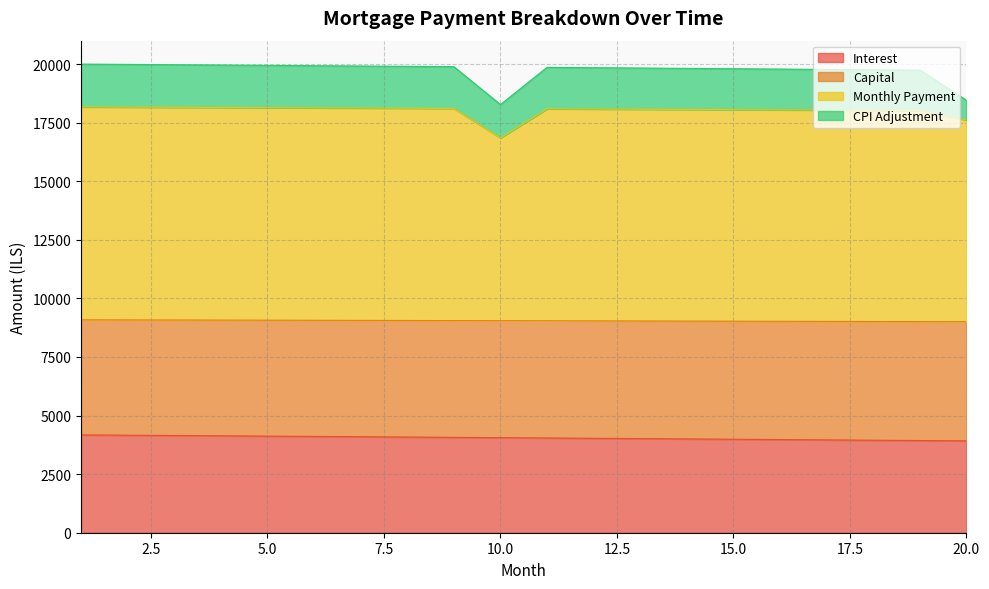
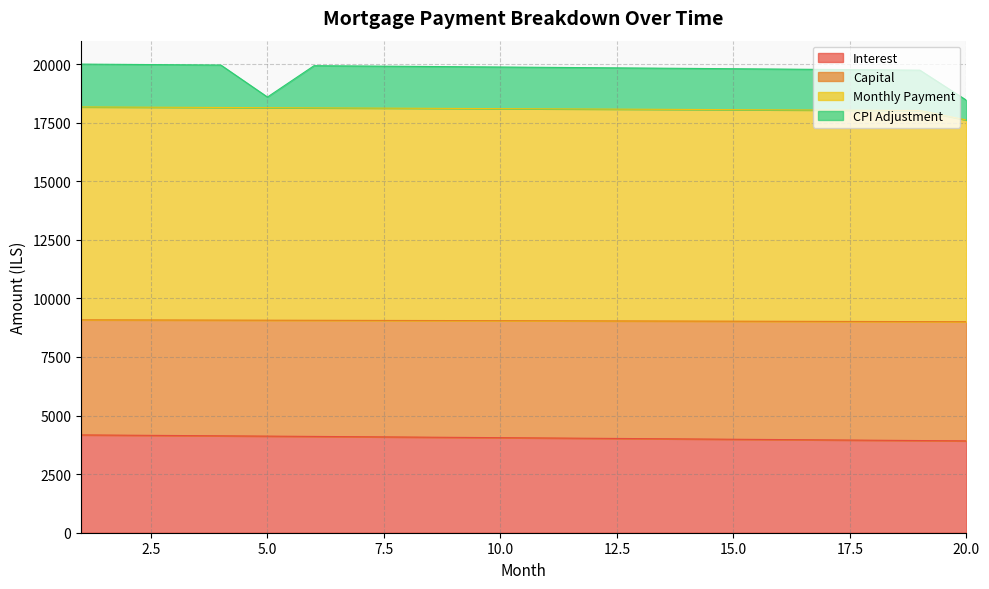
CPI Adjustment, 5.0: 1800 -> 500
Monthly Payment, 10.0: 7800 -> 9000
CPI Adjustment, 10.0: 1400 -> 1800
